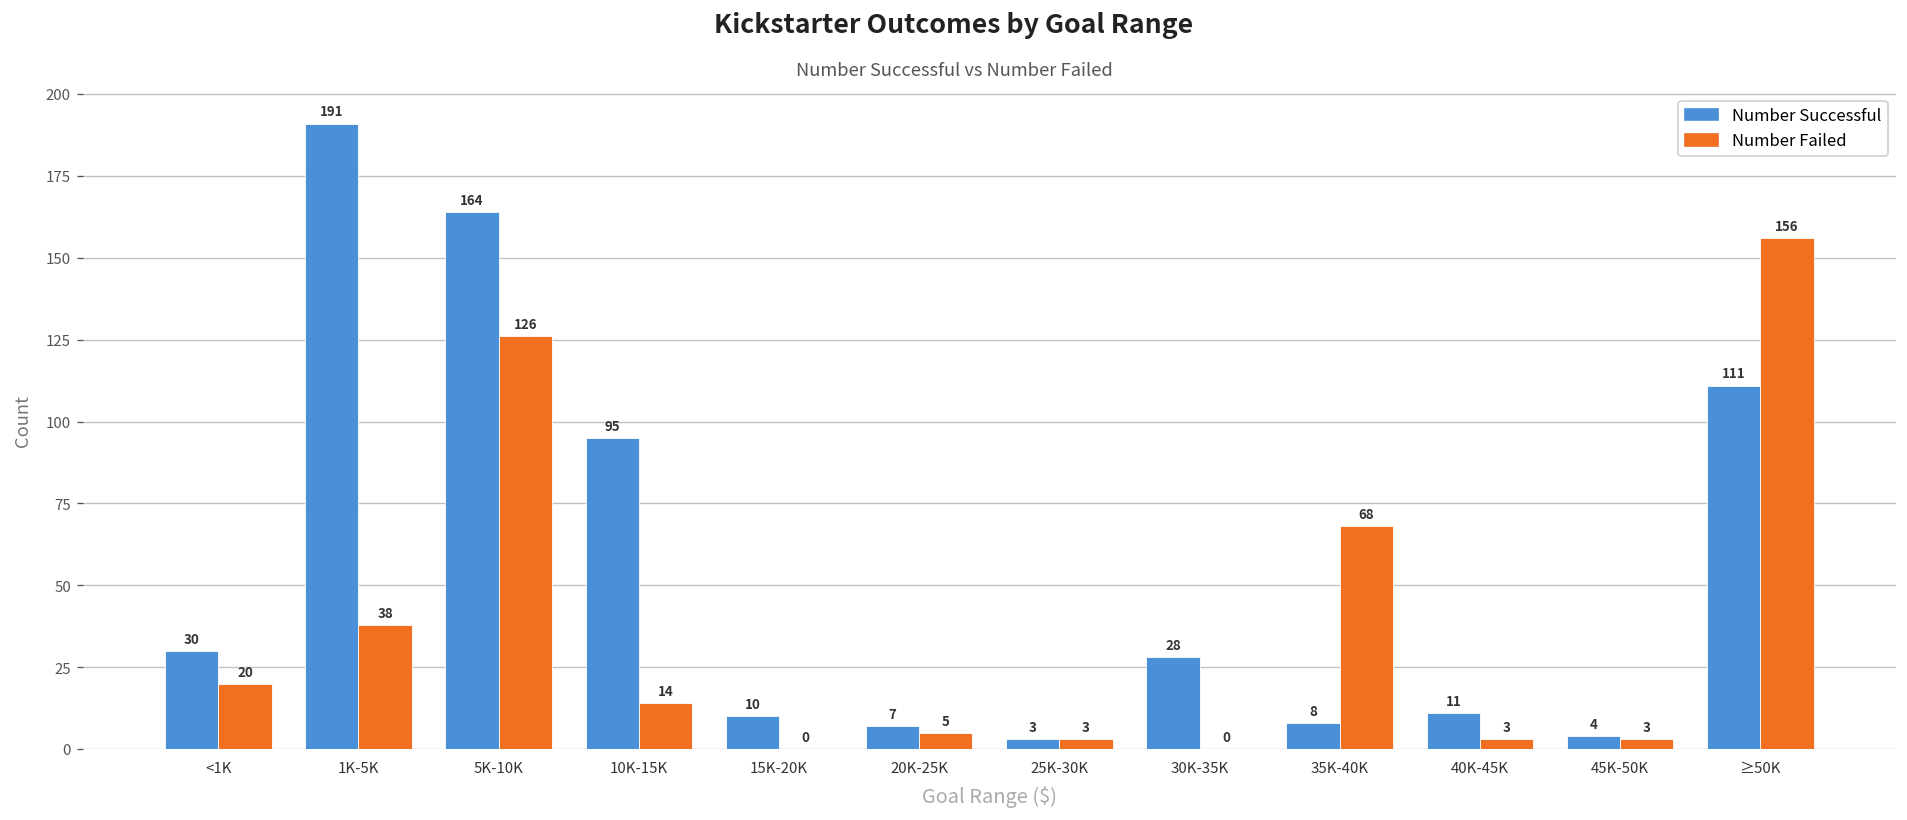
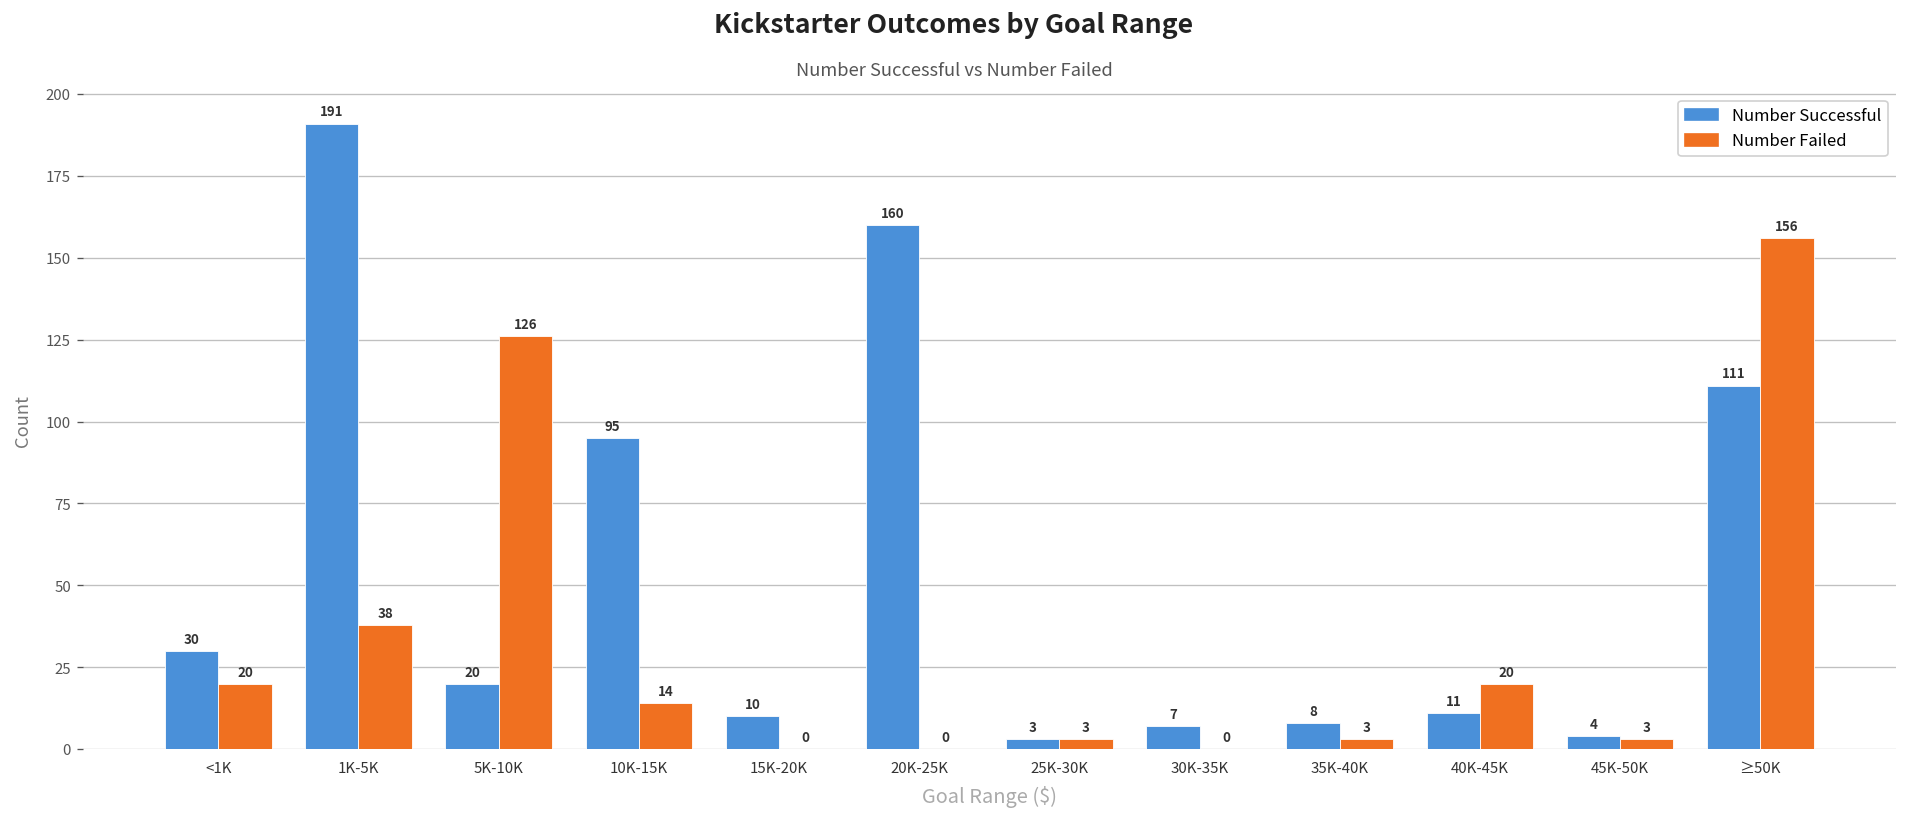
Number Successful, 5K-10K: 164 -> 20
Number Successful, 20K-25K: 7 -> 160
Number Failed, 20K-25K: 5 -> 0
Number Successful, 30K-35K: 28 -> 7
Number Failed, 35K-40K: 68 -> 3
Number Failed, 40K-45K: 3 -> 20
